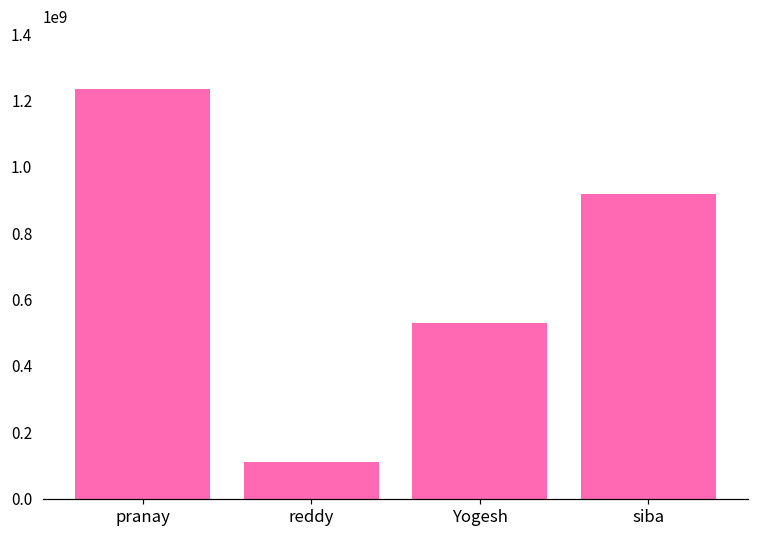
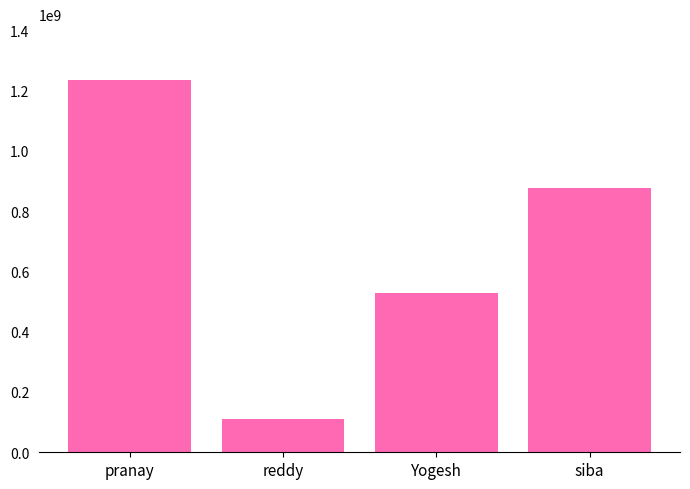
siba: 920000000 -> 870000000
